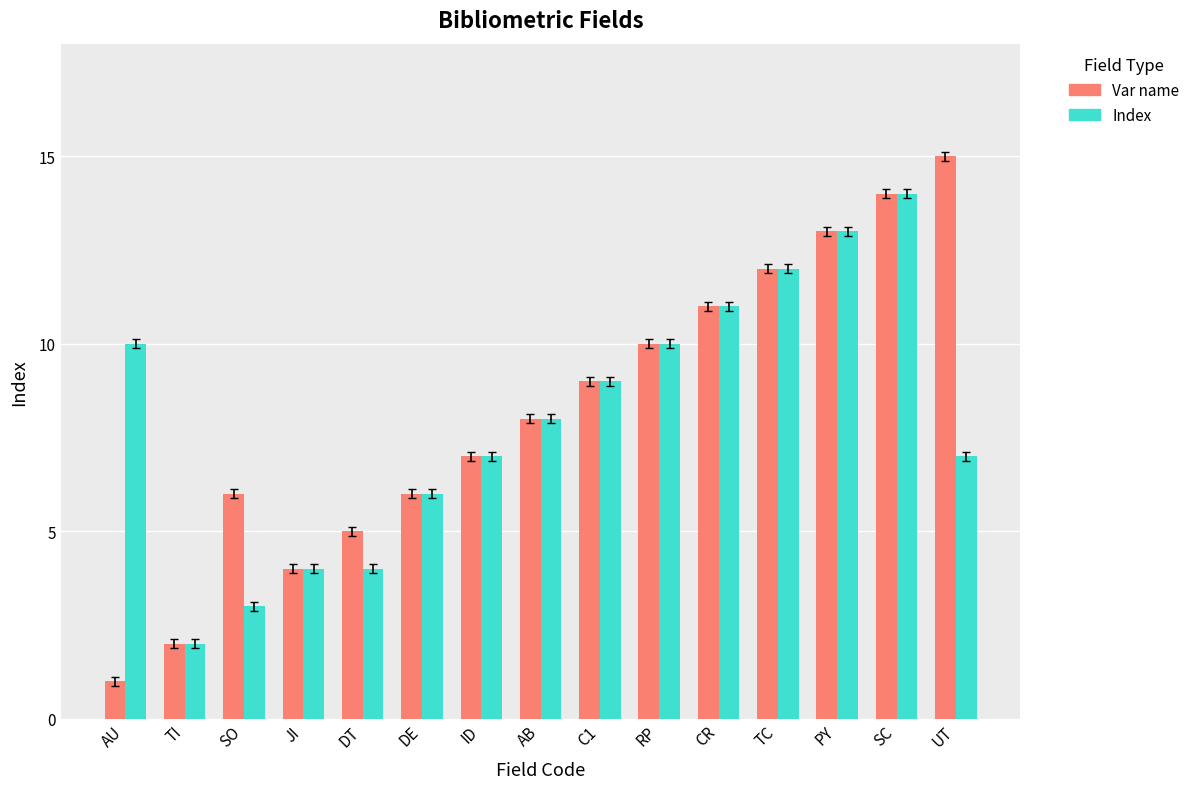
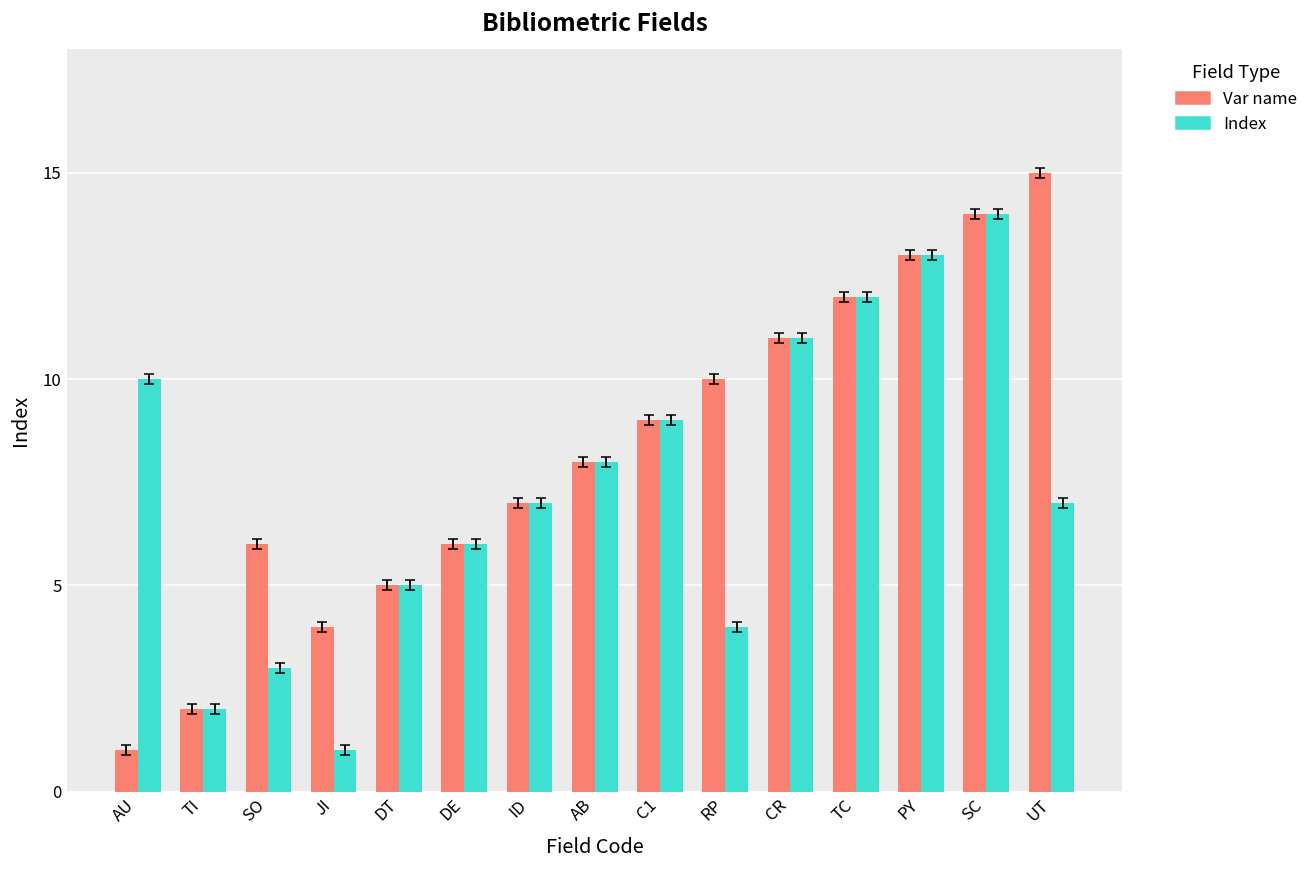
Index, JI: 4 -> 1
Index, DT: 4 -> 5
Index, RP: 10 -> 4
